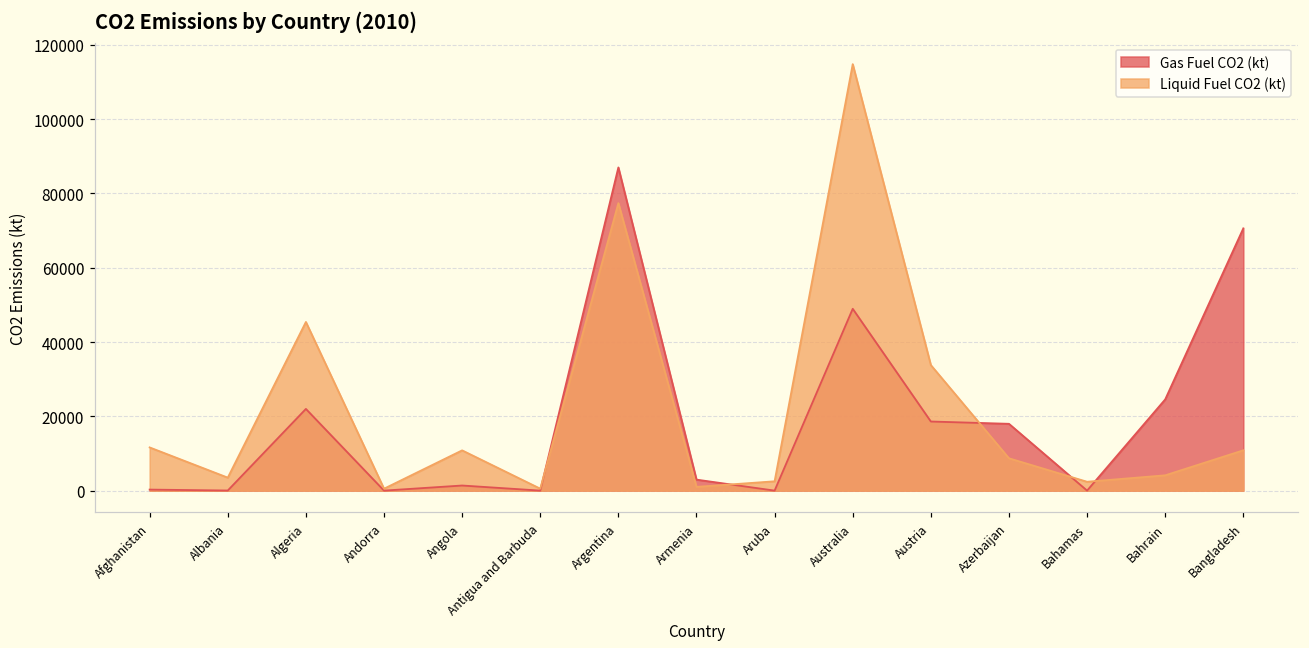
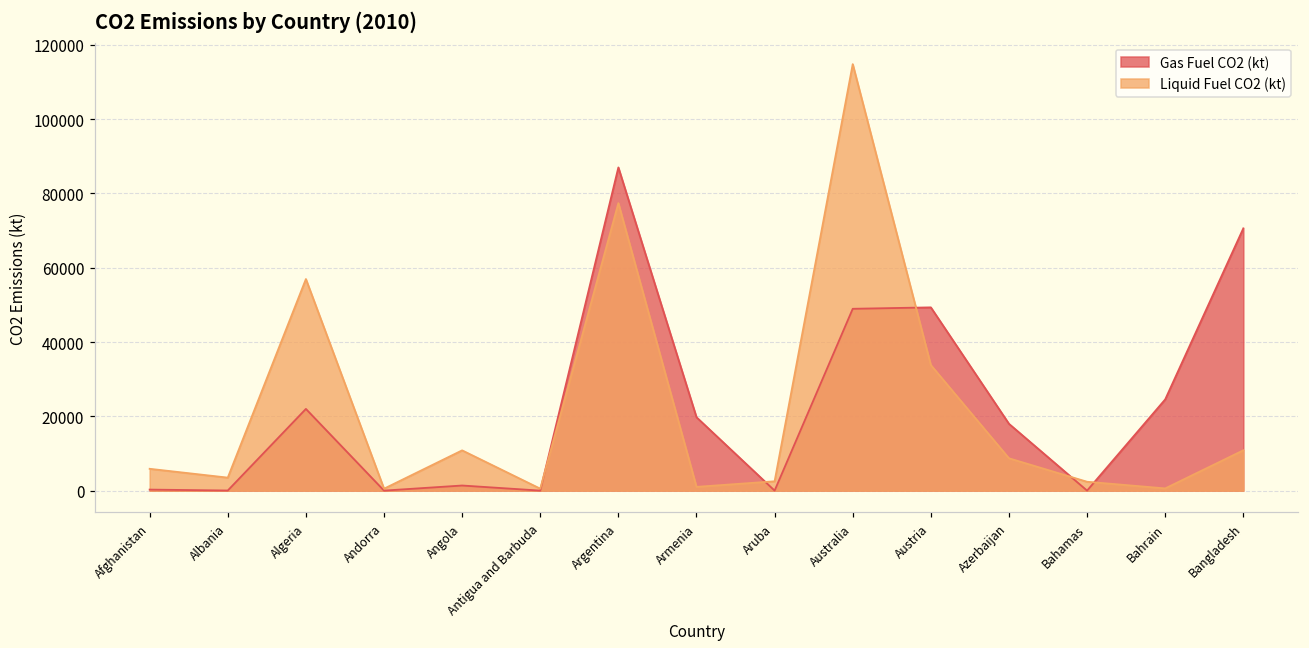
Liquid Fuel CO2 (kt), Afghanistan: 12000 -> 6000
Liquid Fuel CO2 (kt), Algeria: 45000 -> 57000
Gas Fuel CO2 (kt), Armenia: 3000 -> 20000
Gas Fuel CO2 (kt), Austria: 19000 -> 49000
Liquid Fuel CO2 (kt), Bahrain: 4000 -> 1000
